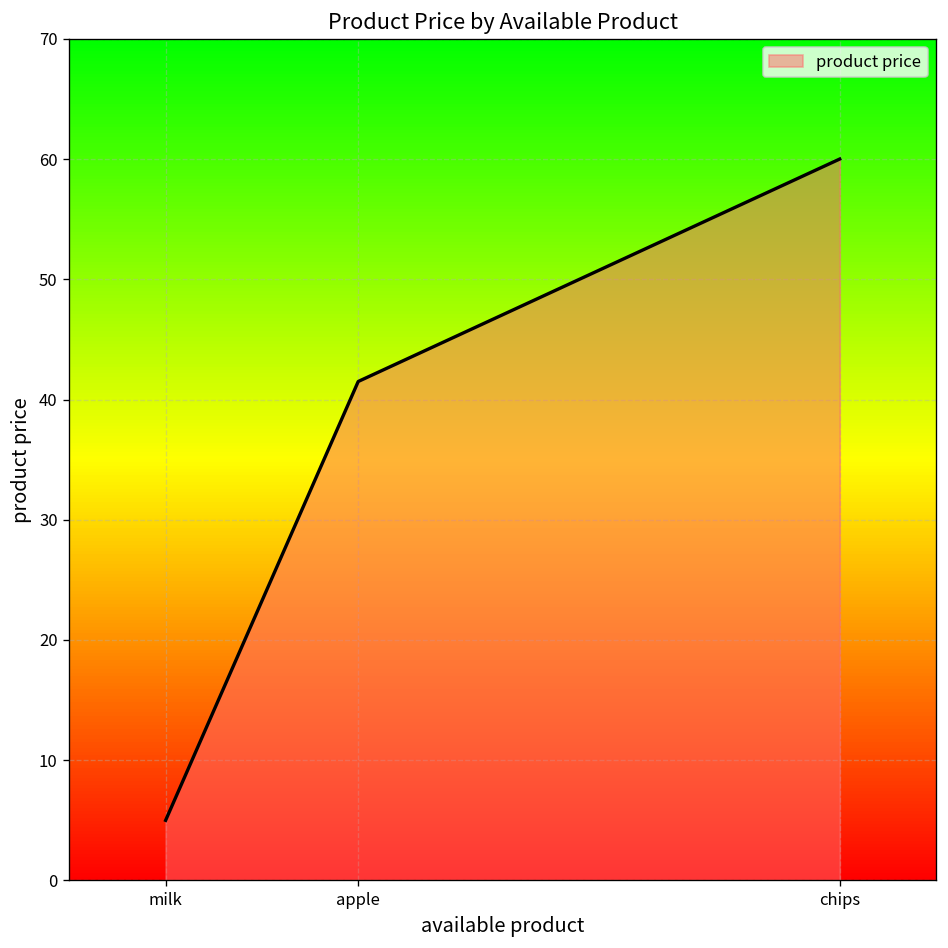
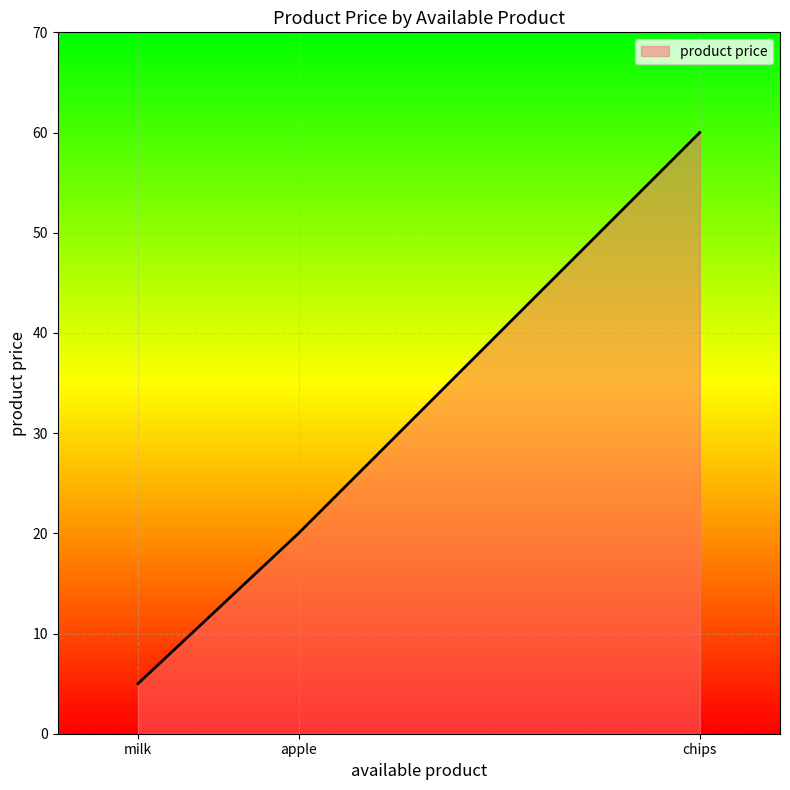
apple: 41.5 -> 20.0
